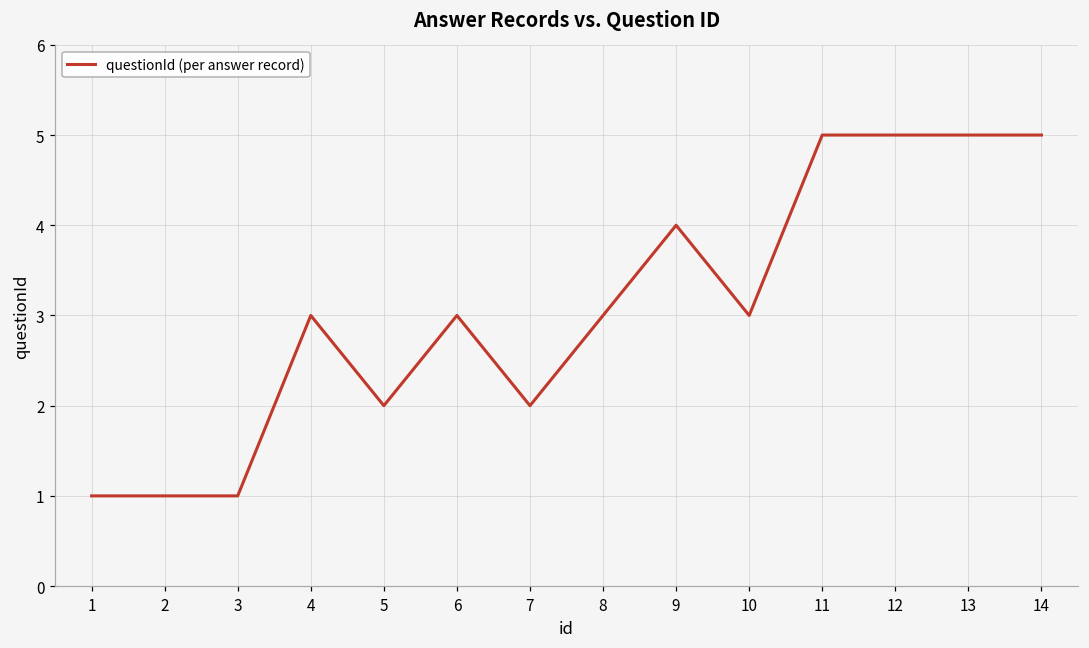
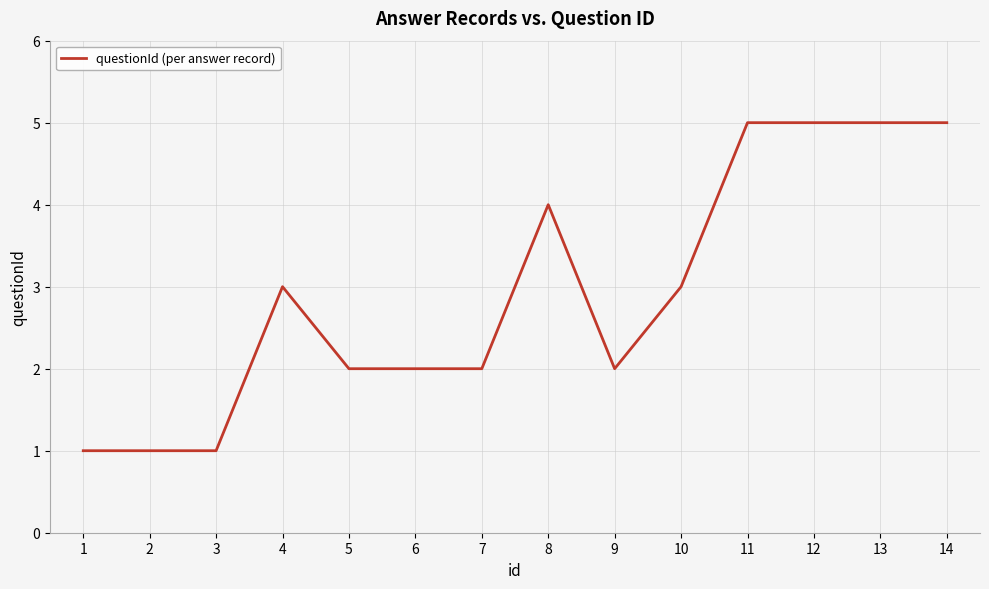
6: 3 -> 2
8: 3 -> 4
9: 4 -> 2
